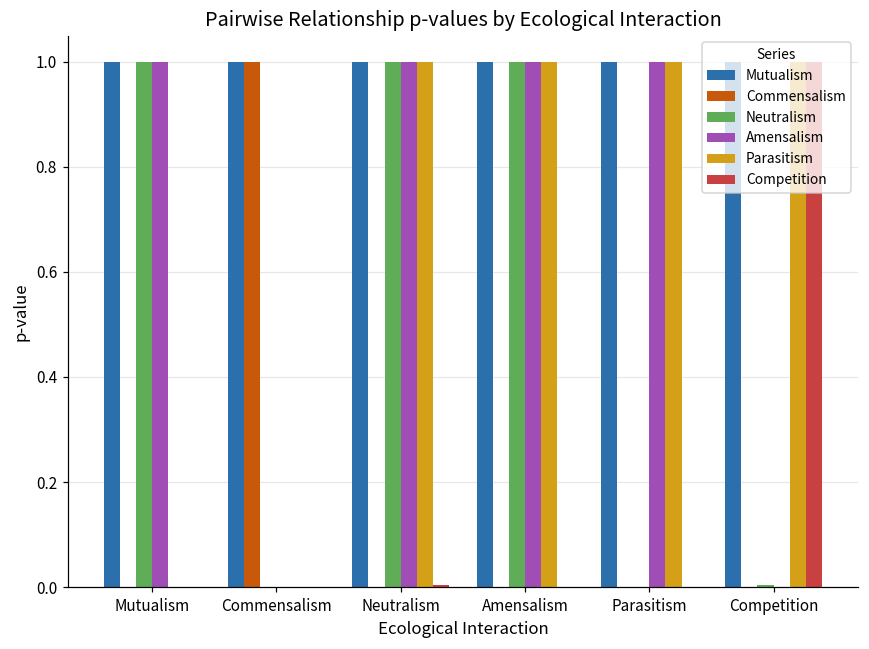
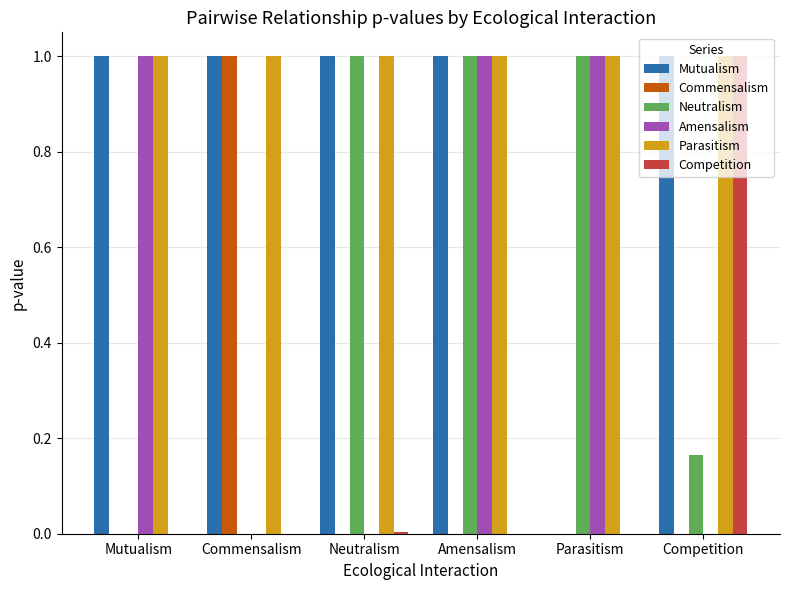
Neutralism, Mutualism: 1 -> 0
Parasitism, Mutualism: 0 -> 1
Parasitism, Commensalism: 0 -> 1
Amensalism, Neutralism: 1 -> 0
Mutualism, Parasitism: 1 -> 0
Neutralism, Parasitism: 0 -> 1
Neutralism, Competition: 0.00 -> 0.17
